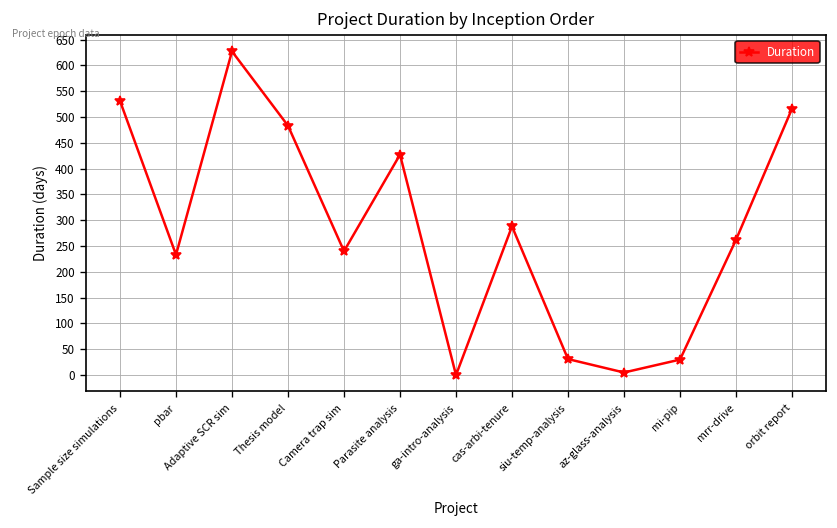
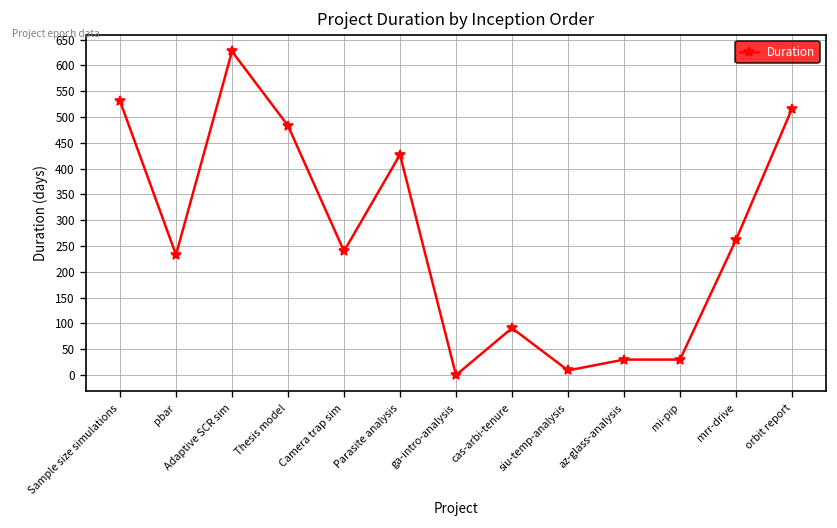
cas-arbi-tenure: 290 -> 90
siu-temp-analysis: 30 -> 10
az-glass-analysis: 10 -> 30
